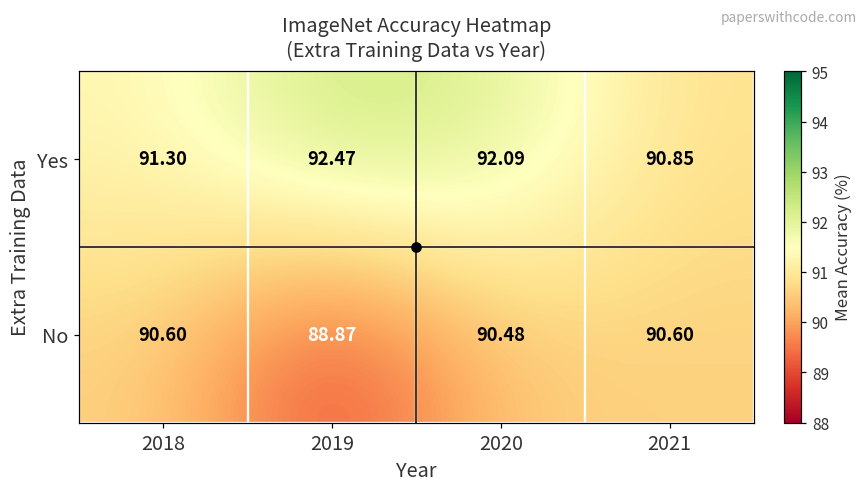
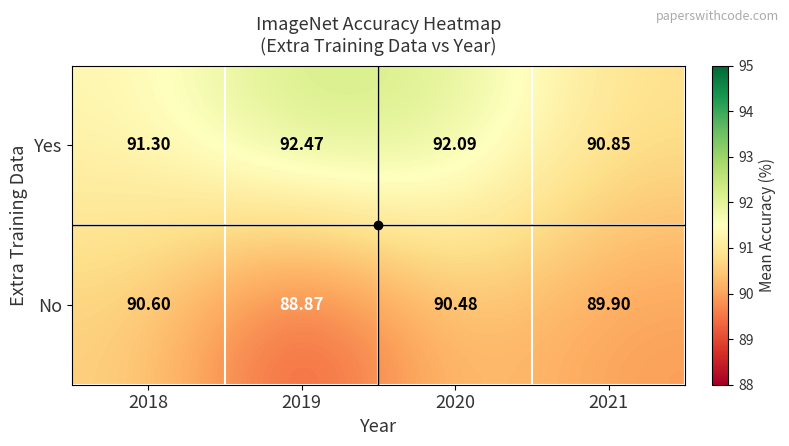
No, 2021: 90.60 -> 89.90
